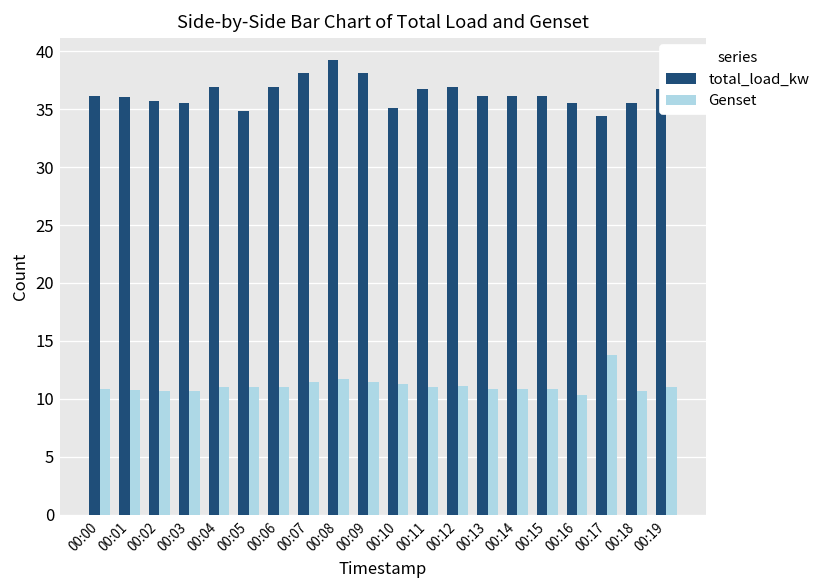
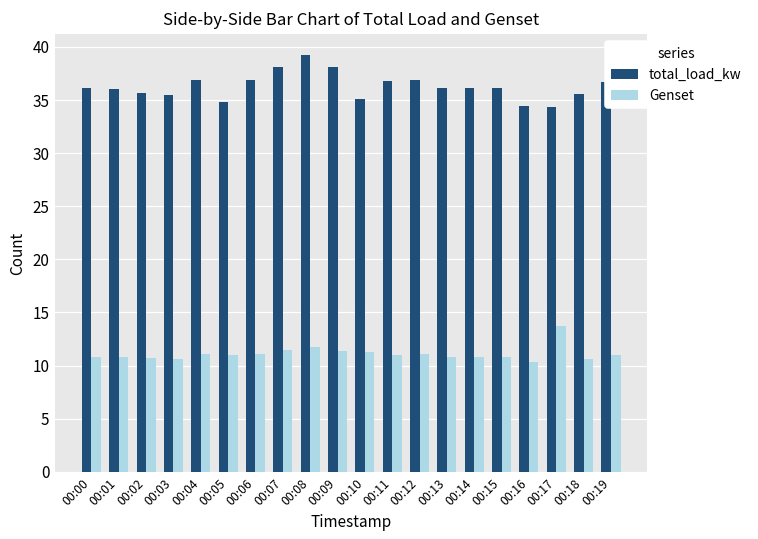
total_load_kw, 00:16: 36 -> 34
